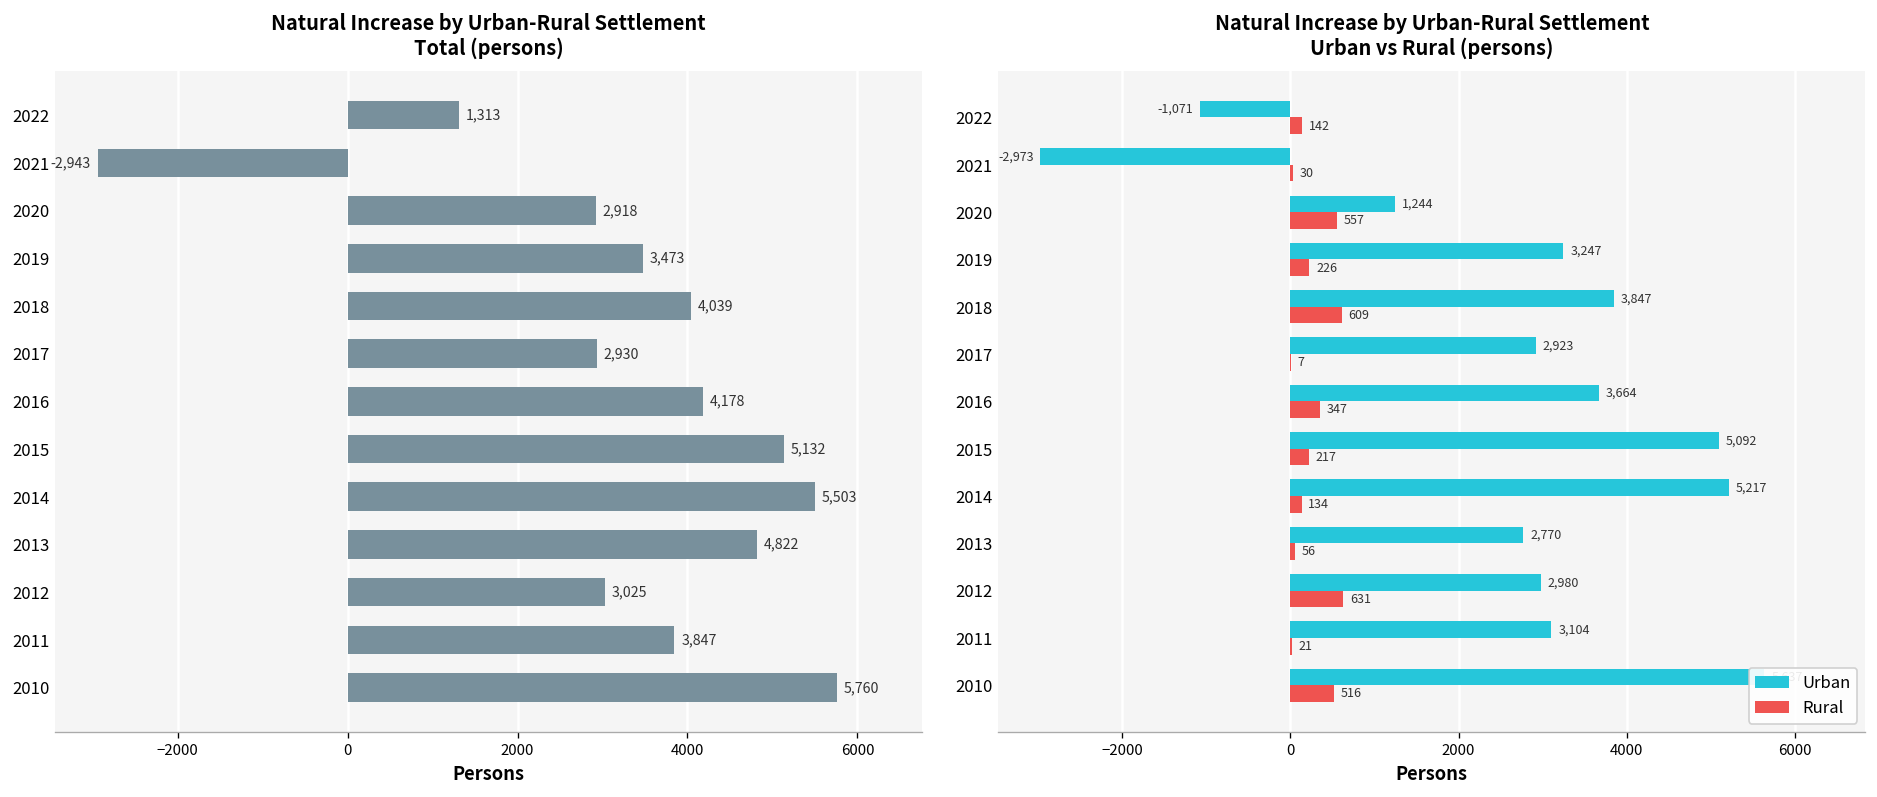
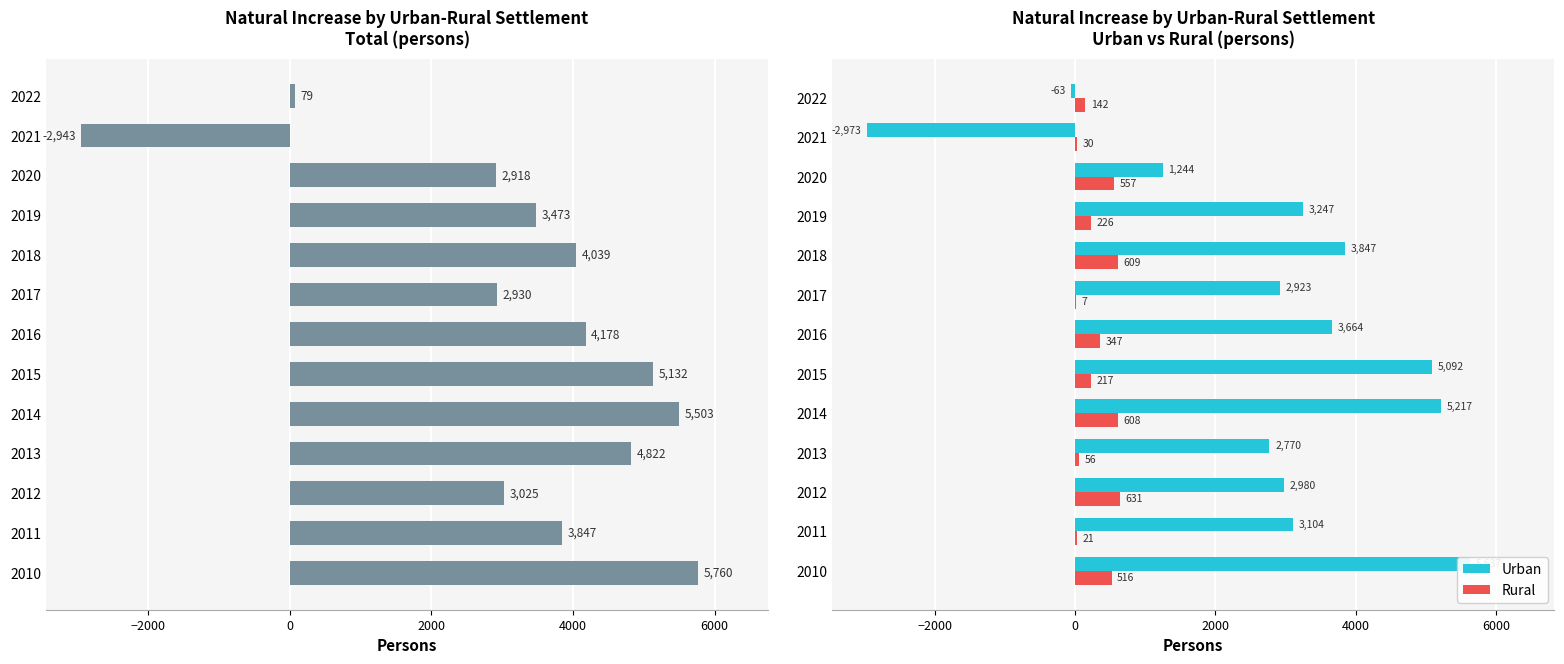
Natural Increase by Urban-Rural Settlement Total (persons), 2022: 1,313 -> 79
Natural Increase by Urban-Rural Settlement Urban vs Rural (persons), Urban, 2022: -1,071 -> -63
Natural Increase by Urban-Rural Settlement Urban vs Rural (persons), Rural, 2014: 134 -> 608
